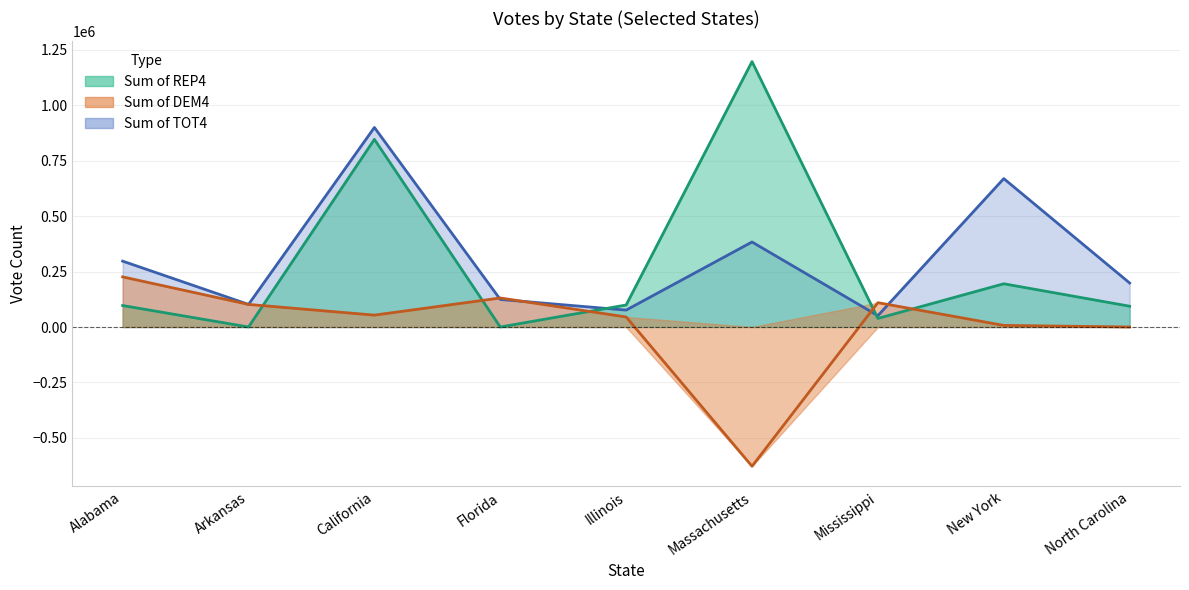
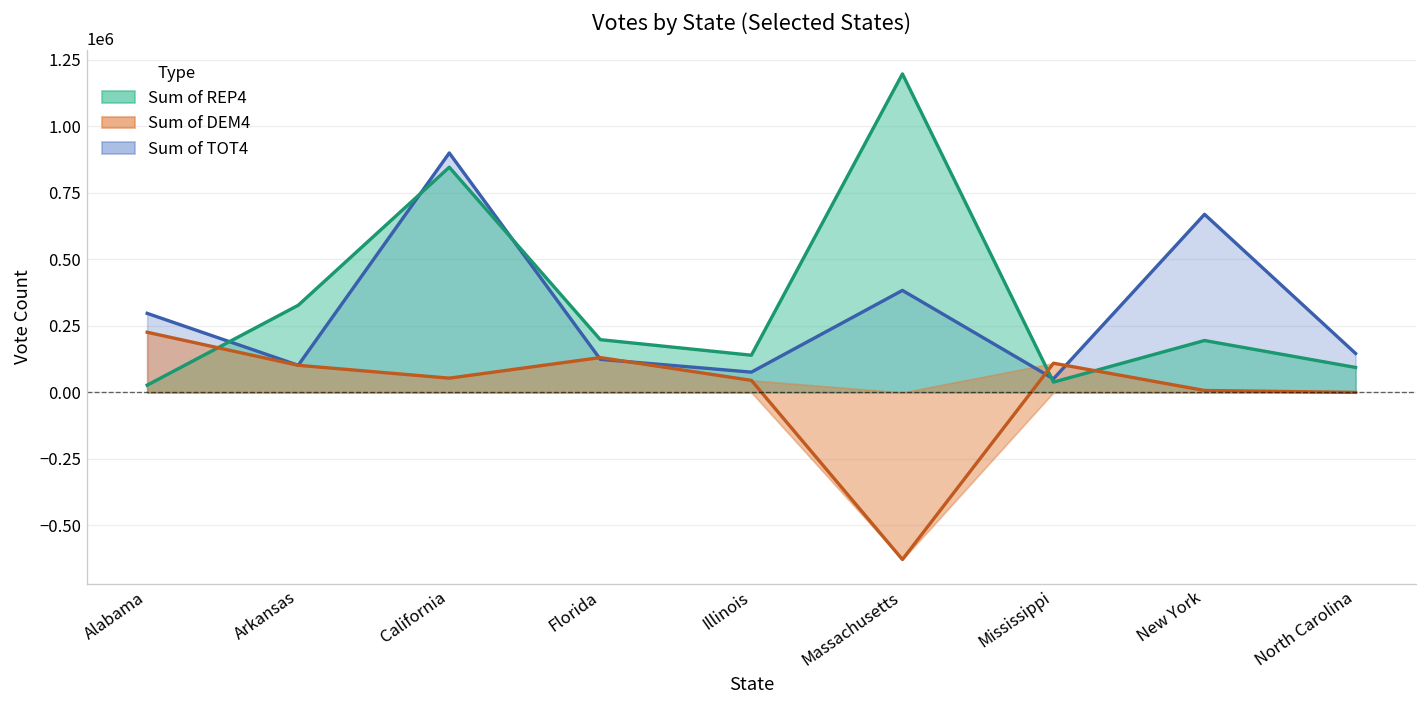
Sum of REP4, Alabama: 100000 -> 30000
Sum of REP4, Arkansas: 0 -> 330000
Sum of REP4, Florida: 0 -> 200000
Sum of REP4, Illinois: 100000 -> 140000
Sum of TOT4, North Carolina: 200000 -> 150000
